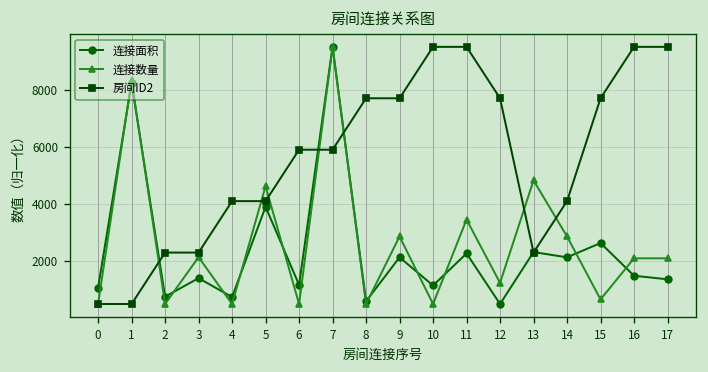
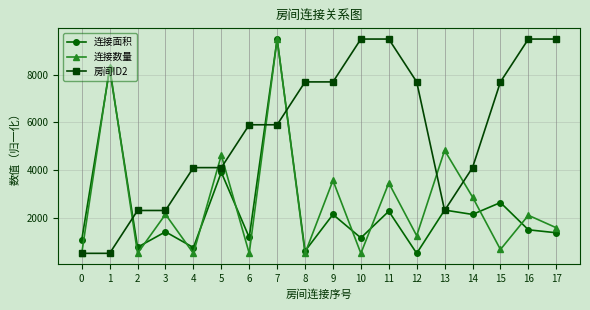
连接数量, 9: 2900 -> 3600
连接数量, 17: 2100 -> 1600
